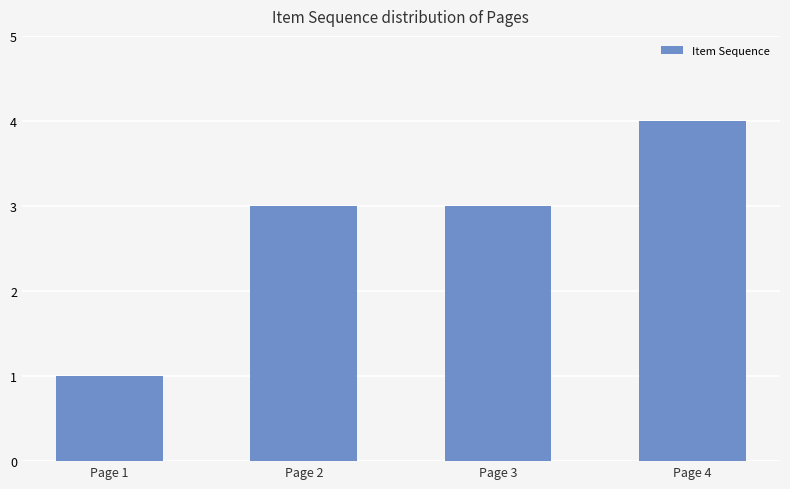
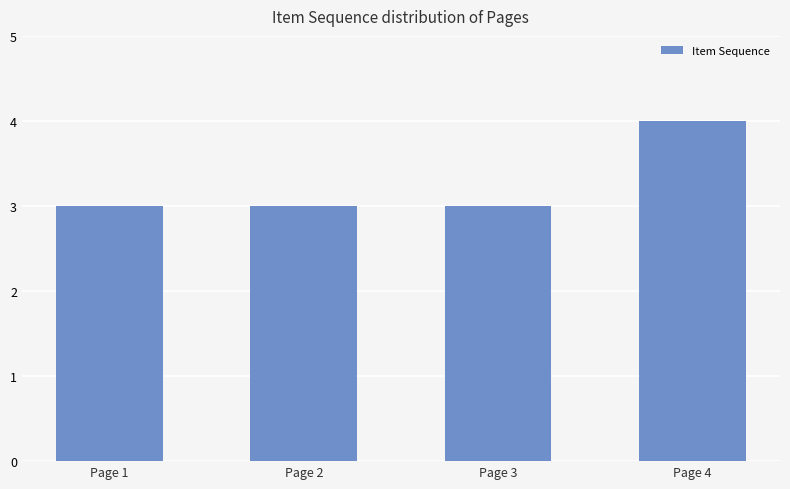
Page 1: 1 -> 3
